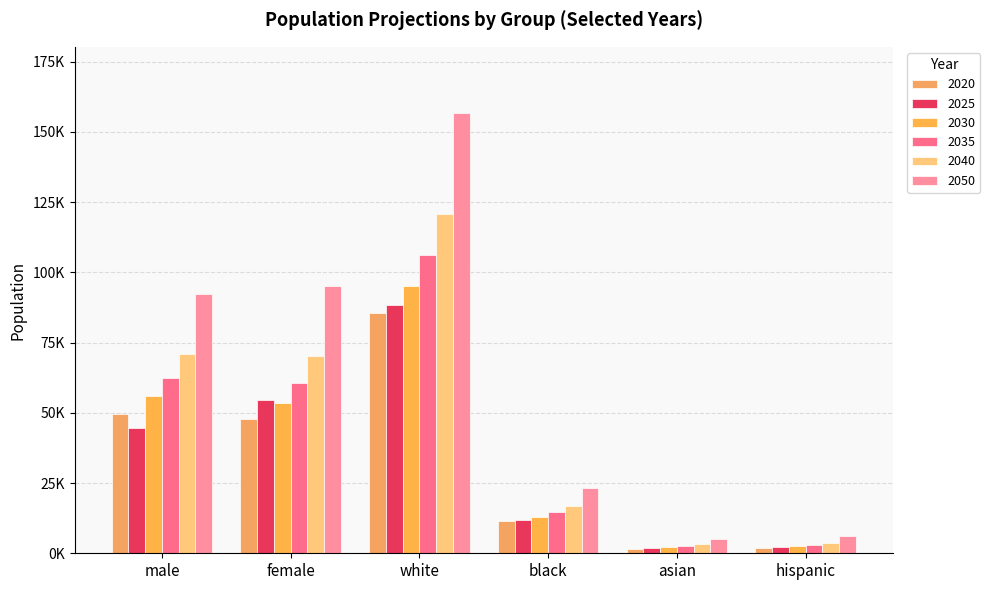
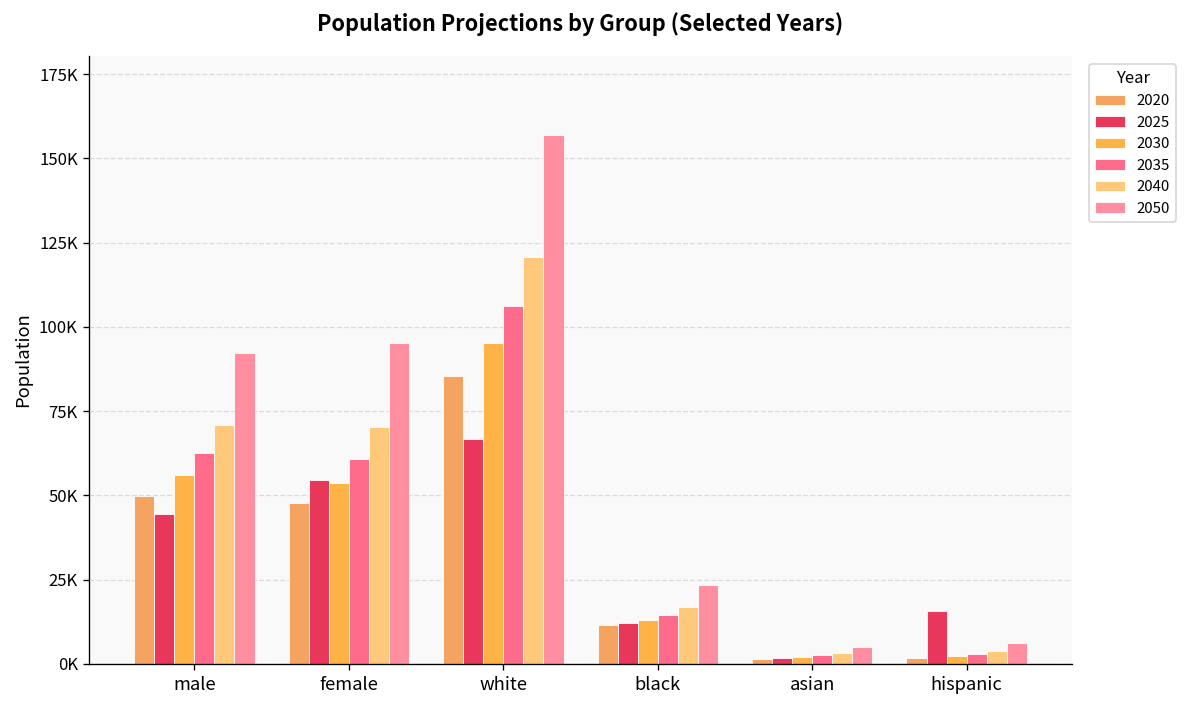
2025, white: 88000 -> 67000
2025, hispanic: 2000 -> 16000
